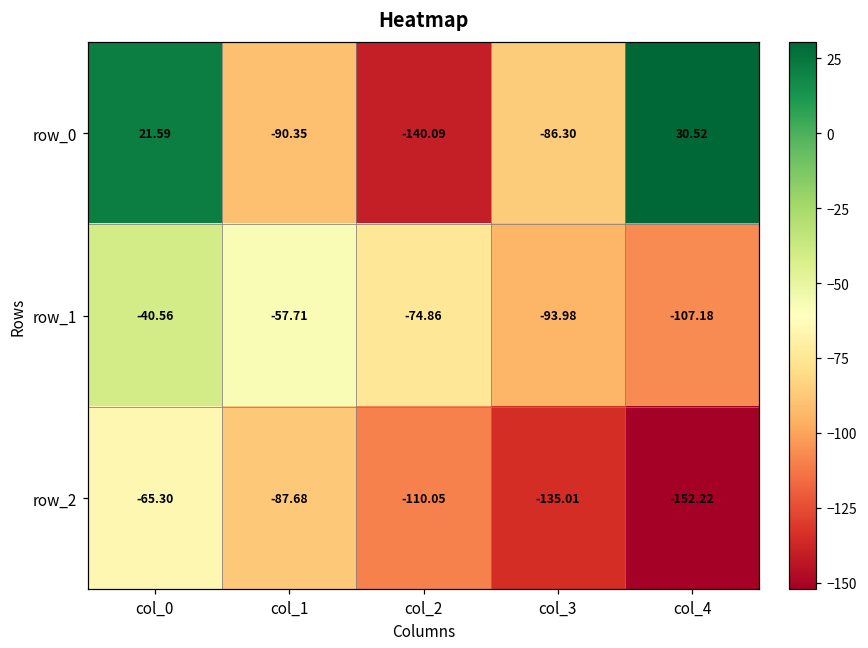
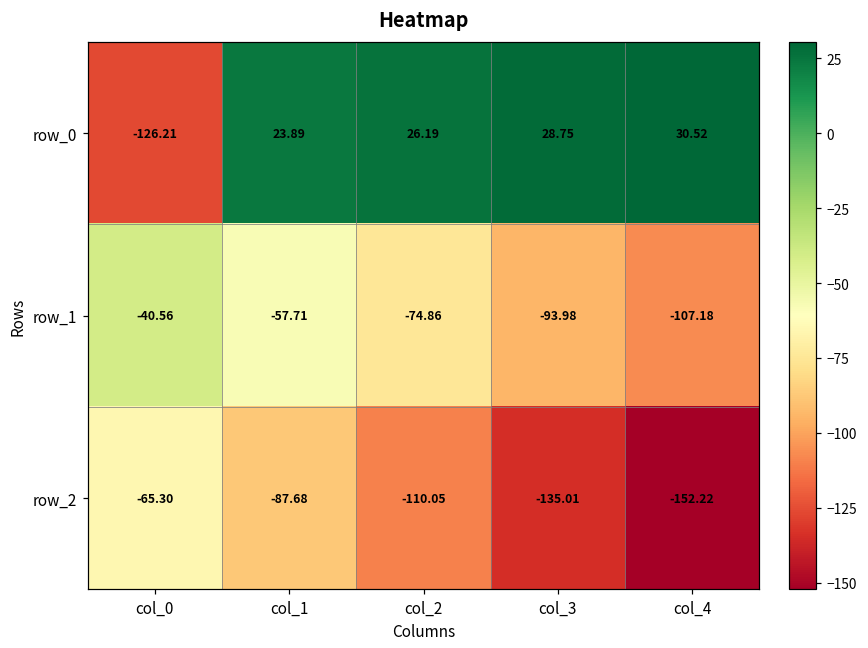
row_0, col_0: 21.59 -> -126.21
row_0, col_1: -90.35 -> 23.89
row_0, col_2: -140.09 -> 26.19
row_0, col_3: -86.30 -> 28.75
